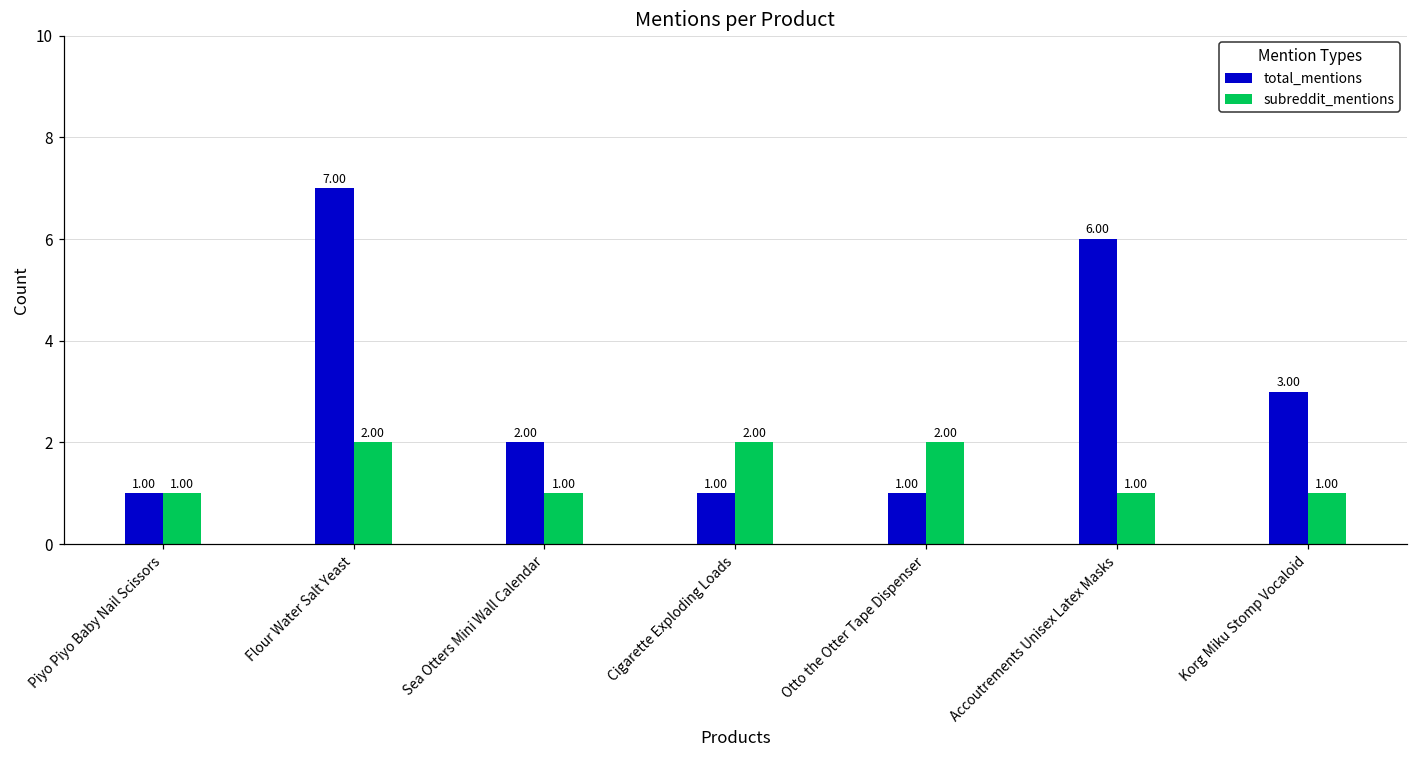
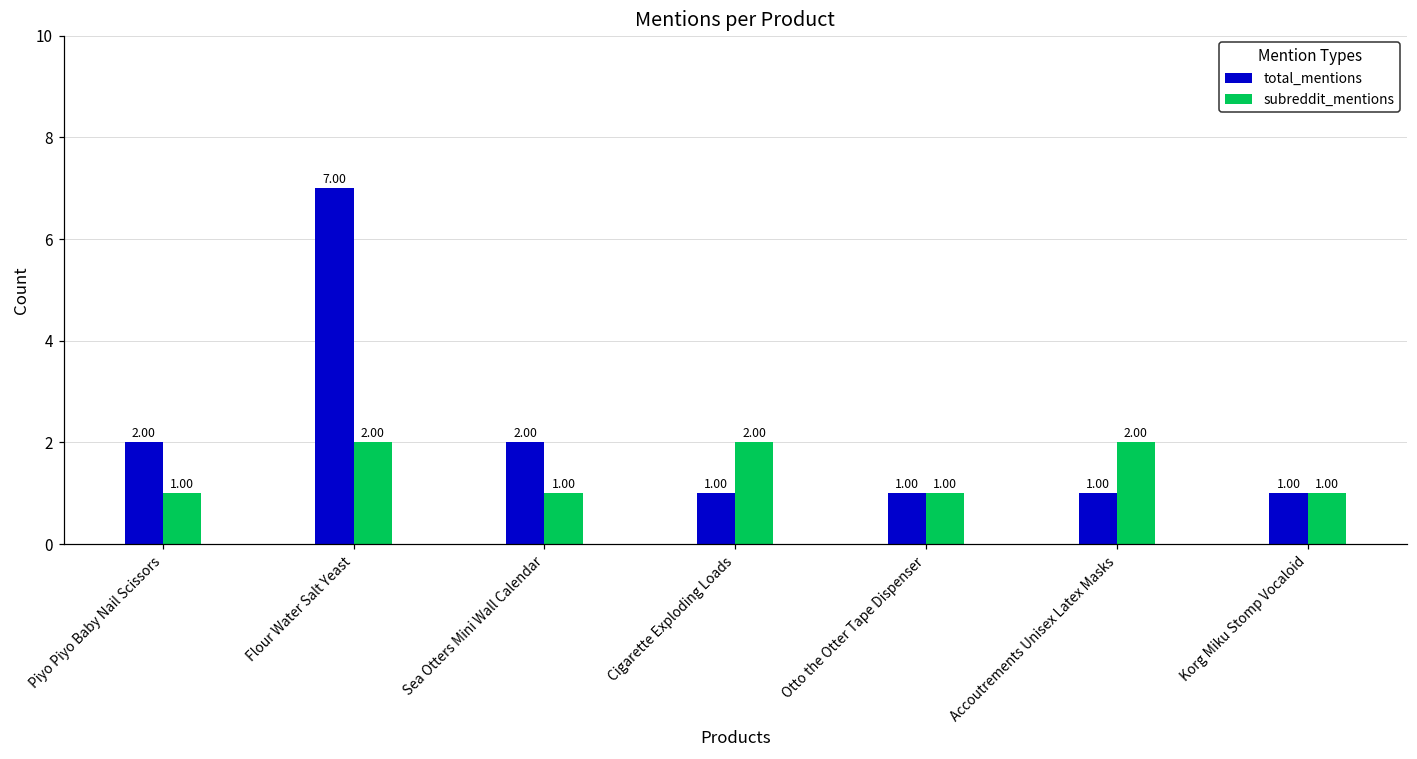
total_mentions, Piyo Piyo Baby Nail Scissors: 1.00 -> 2.00
subreddit_mentions, Otto the Otter Tape Dispenser: 2.00 -> 1.00
total_mentions, Accoutrements Unisex Latex Masks: 6.00 -> 1.00
subreddit_mentions, Accoutrements Unisex Latex Masks: 1.00 -> 2.00
total_mentions, Korg Miku Stomp Vocaloid: 3.00 -> 1.00
